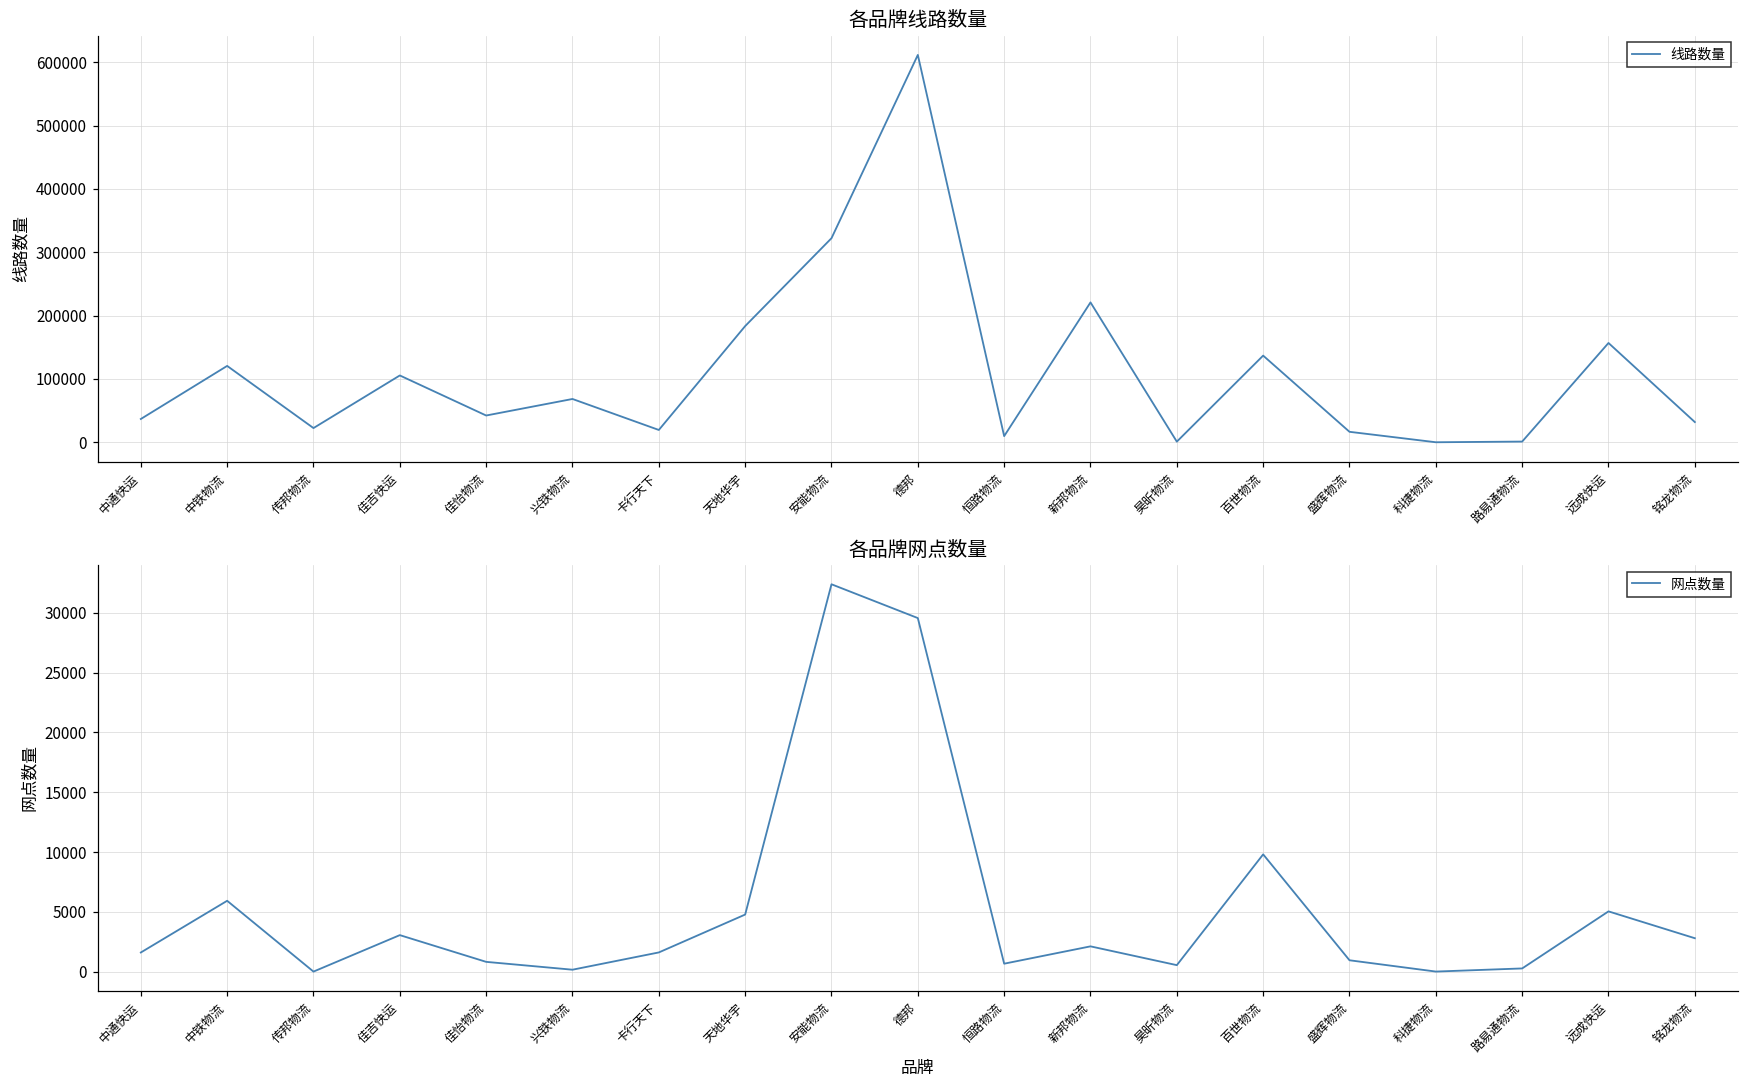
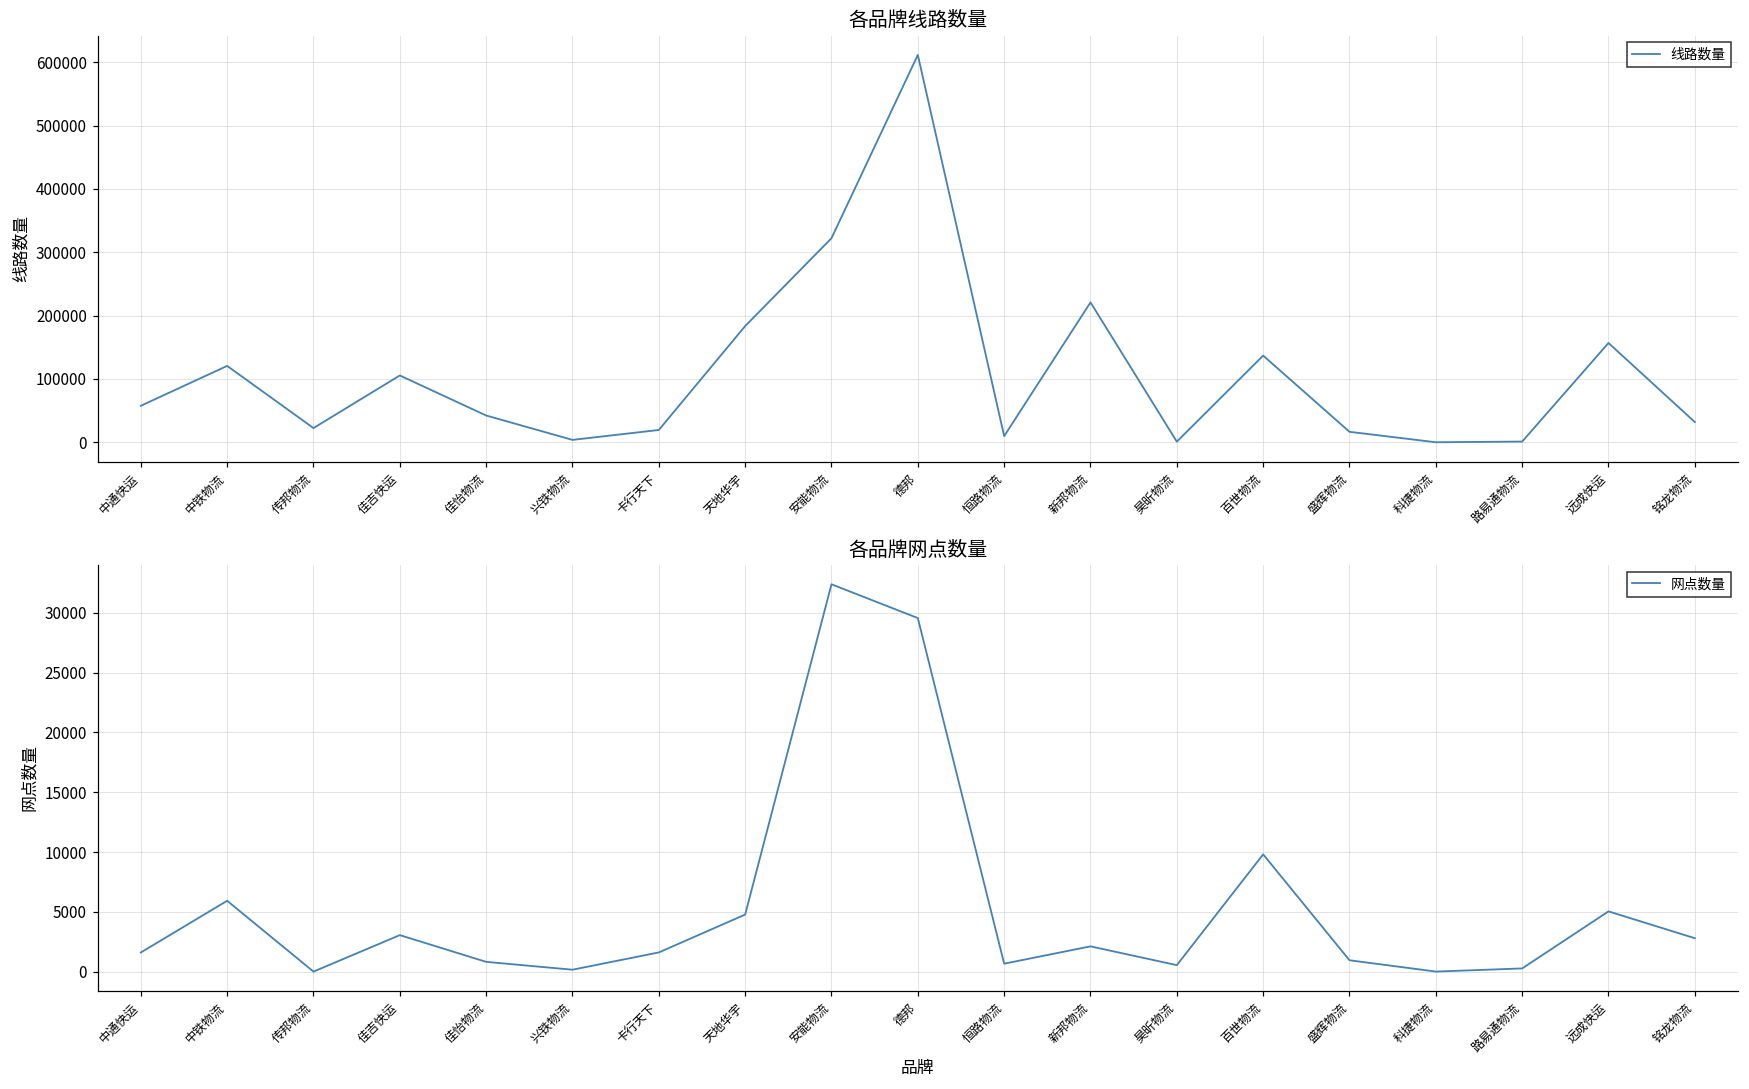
各品牌线路数量, 中通快运: 40000 -> 60000
各品牌线路数量, 兴铁物流: 70000 -> 0
